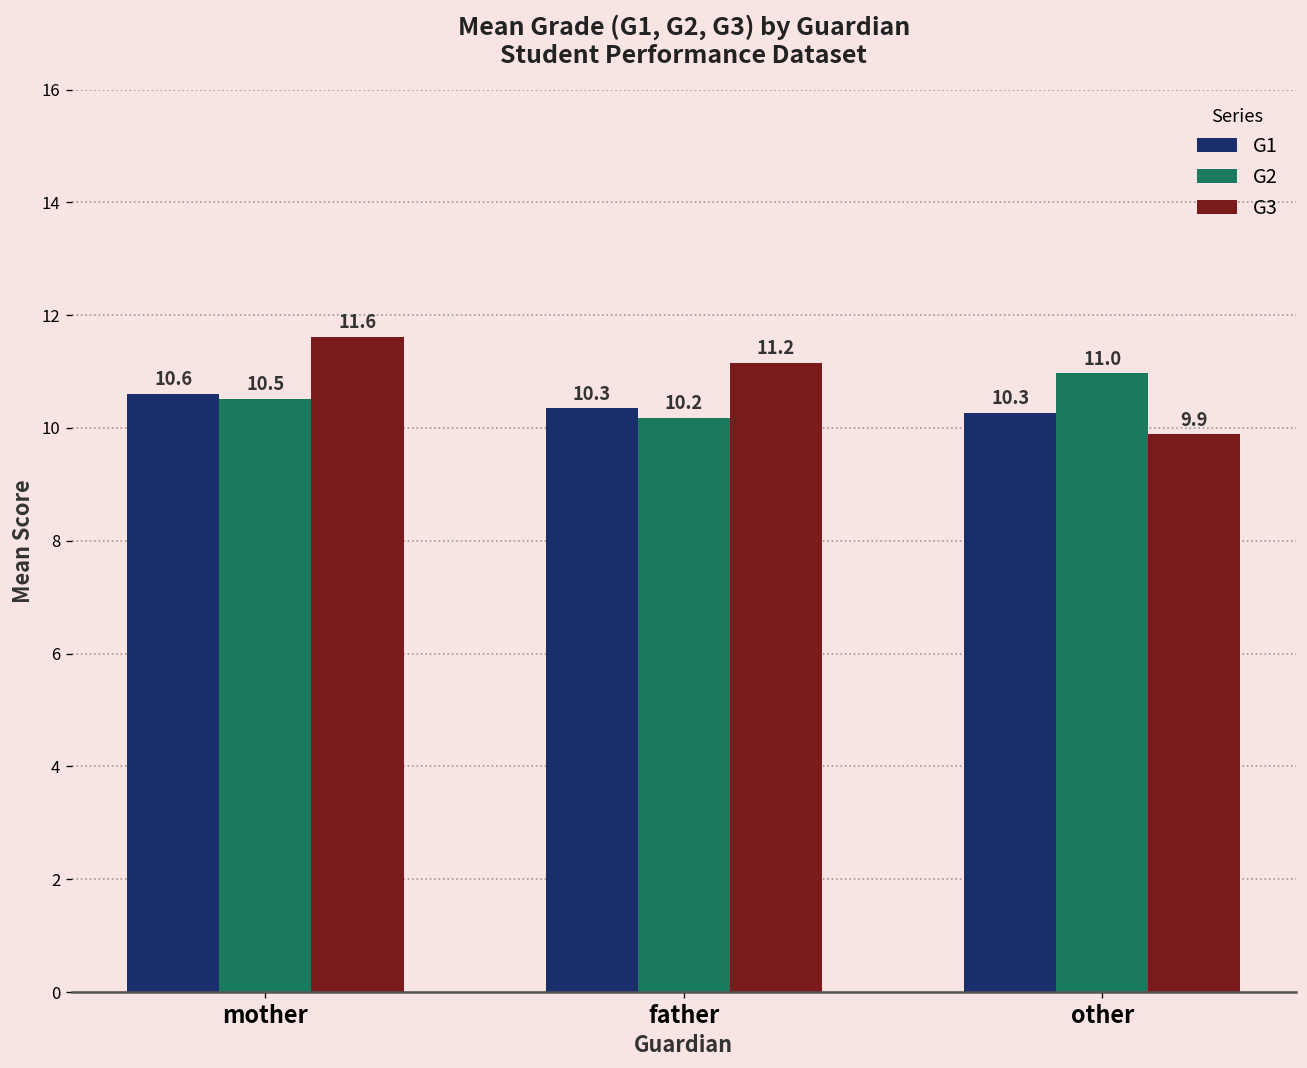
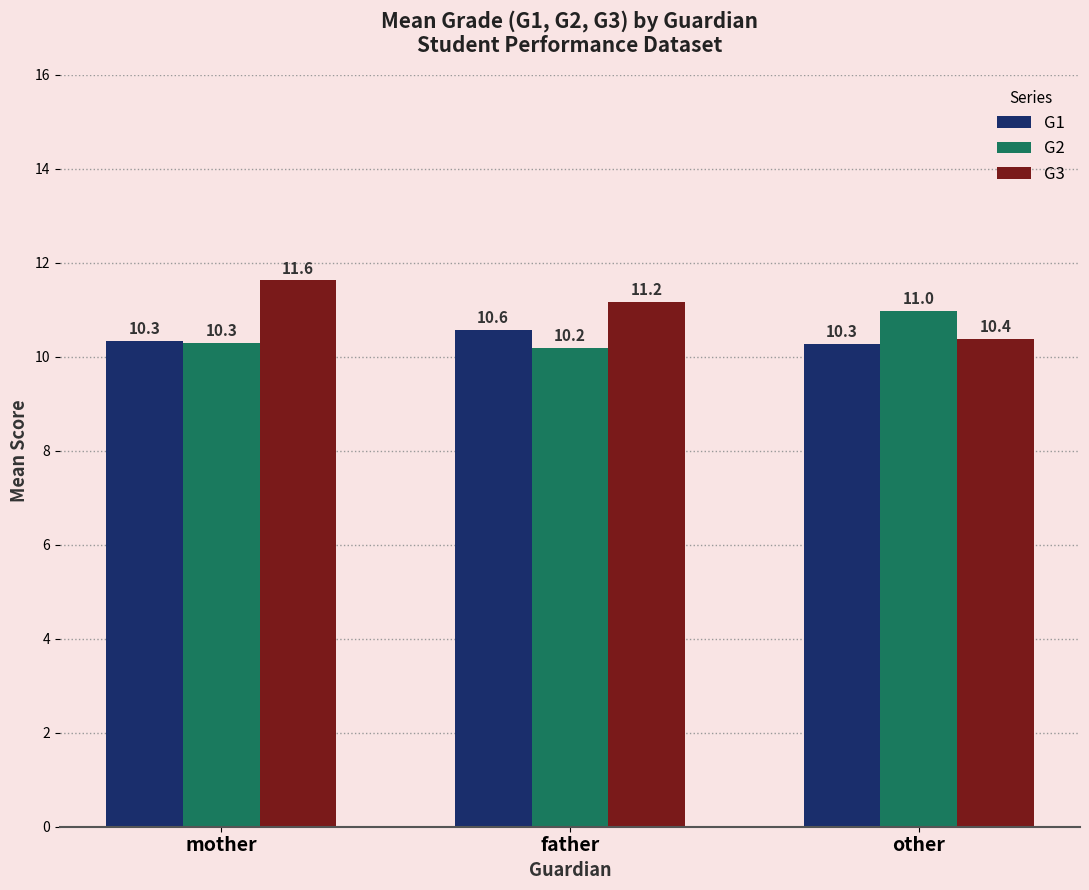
G1, mother: 10.6 -> 10.3
G2, mother: 10.5 -> 10.3
G1, father: 10.3 -> 10.6
G3, other: 9.9 -> 10.4
